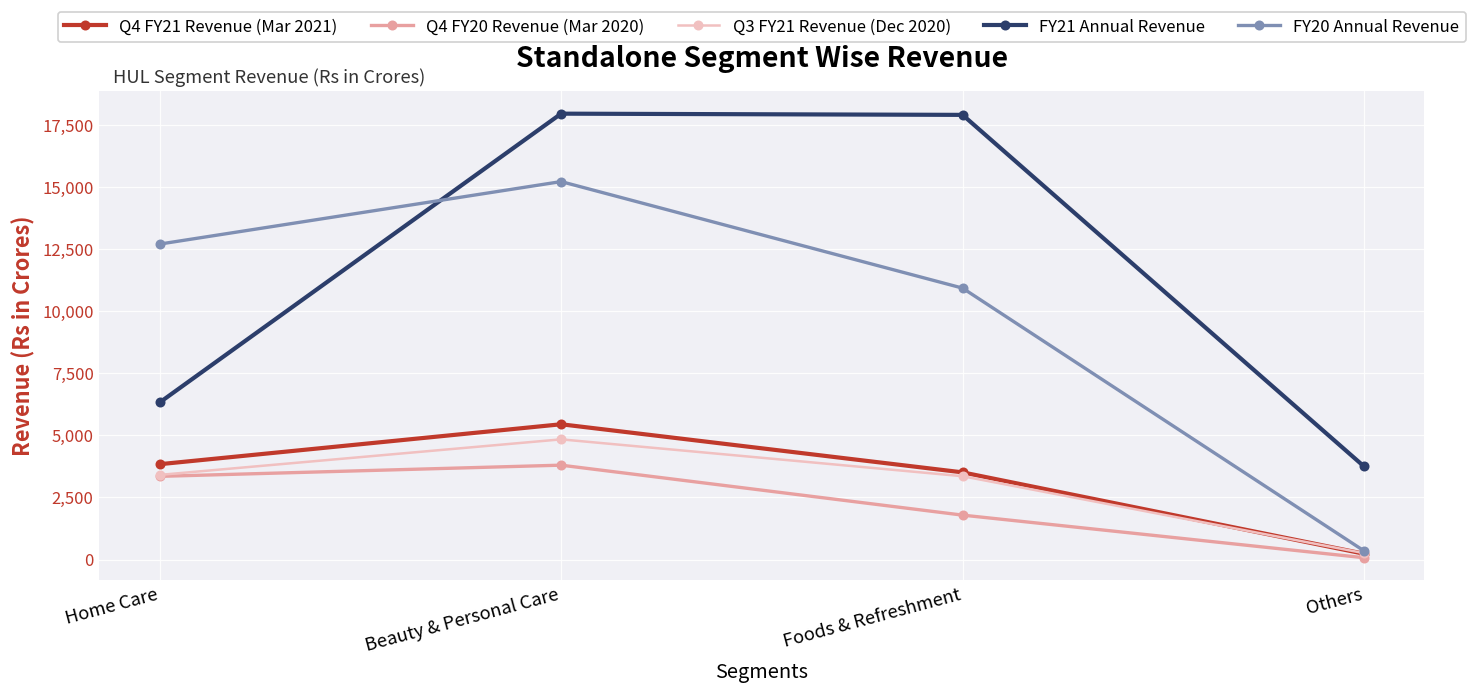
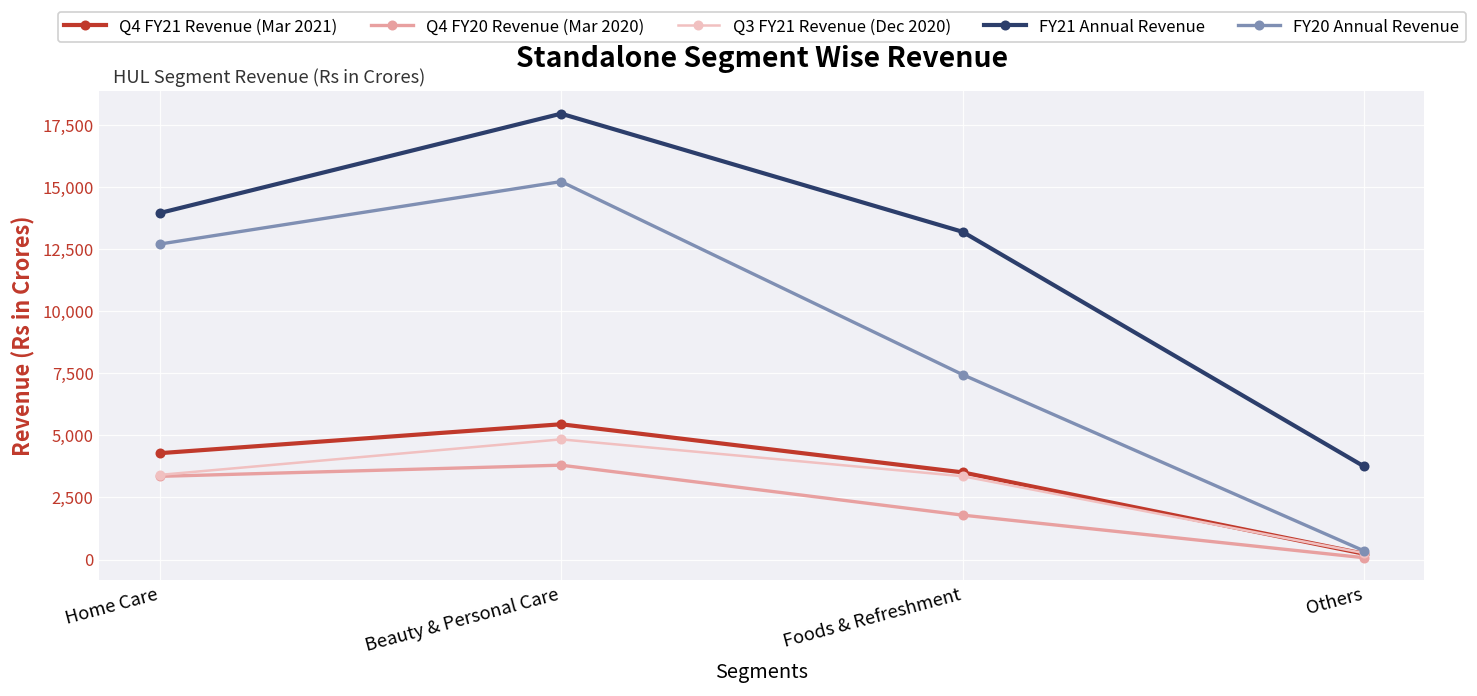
Q4 FY21 Revenue (Mar 2021), Home Care: 3,800 -> 4,300
FY21 Annual Revenue, Home Care: 6,300 -> 14,000
FY21 Annual Revenue, Foods & Refreshment: 17,900 -> 13,200
FY20 Annual Revenue, Foods & Refreshment: 10,900 -> 7,500
